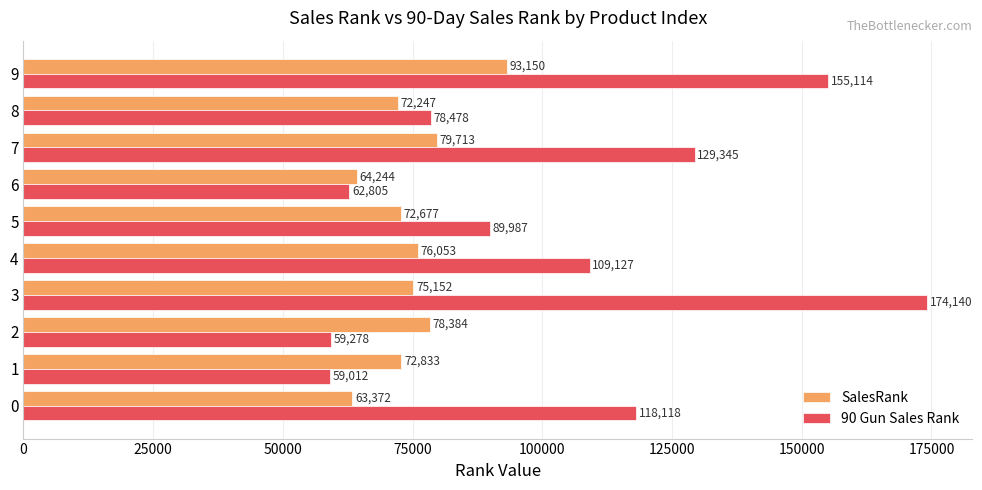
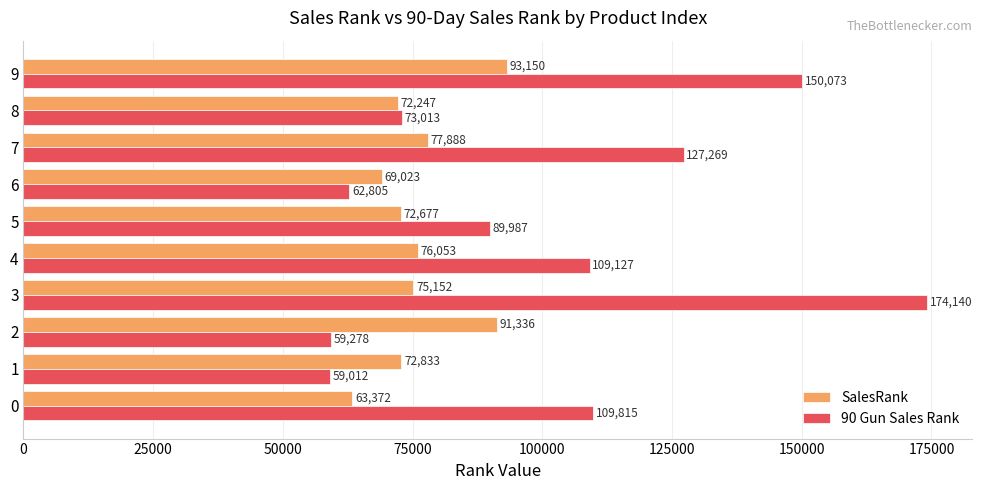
90 Gun Sales Rank, 9: 155,114 -> 150,073
90 Gun Sales Rank, 8: 78,478 -> 73,013
SalesRank, 7: 79,713 -> 77,888
90 Gun Sales Rank, 7: 129,345 -> 127,269
SalesRank, 6: 64,244 -> 69,023
SalesRank, 2: 78,384 -> 91,336
90 Gun Sales Rank, 0: 118,118 -> 109,815
